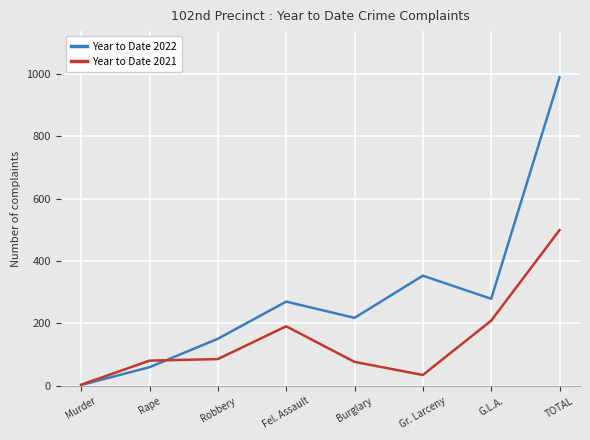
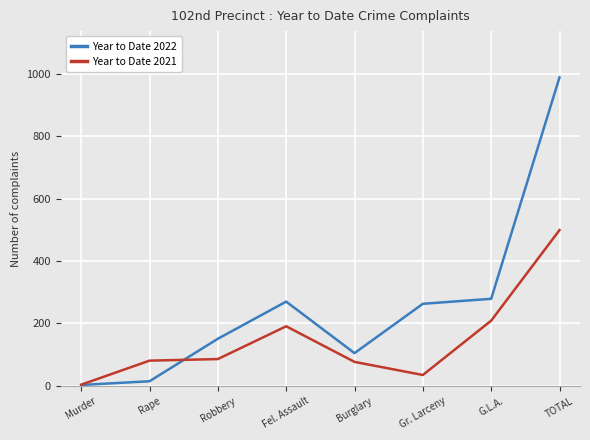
Year to Date 2022, Rape: 60 -> 20
Year to Date 2022, Burglary: 220 -> 110
Year to Date 2022, Gr. Larceny: 350 -> 260
